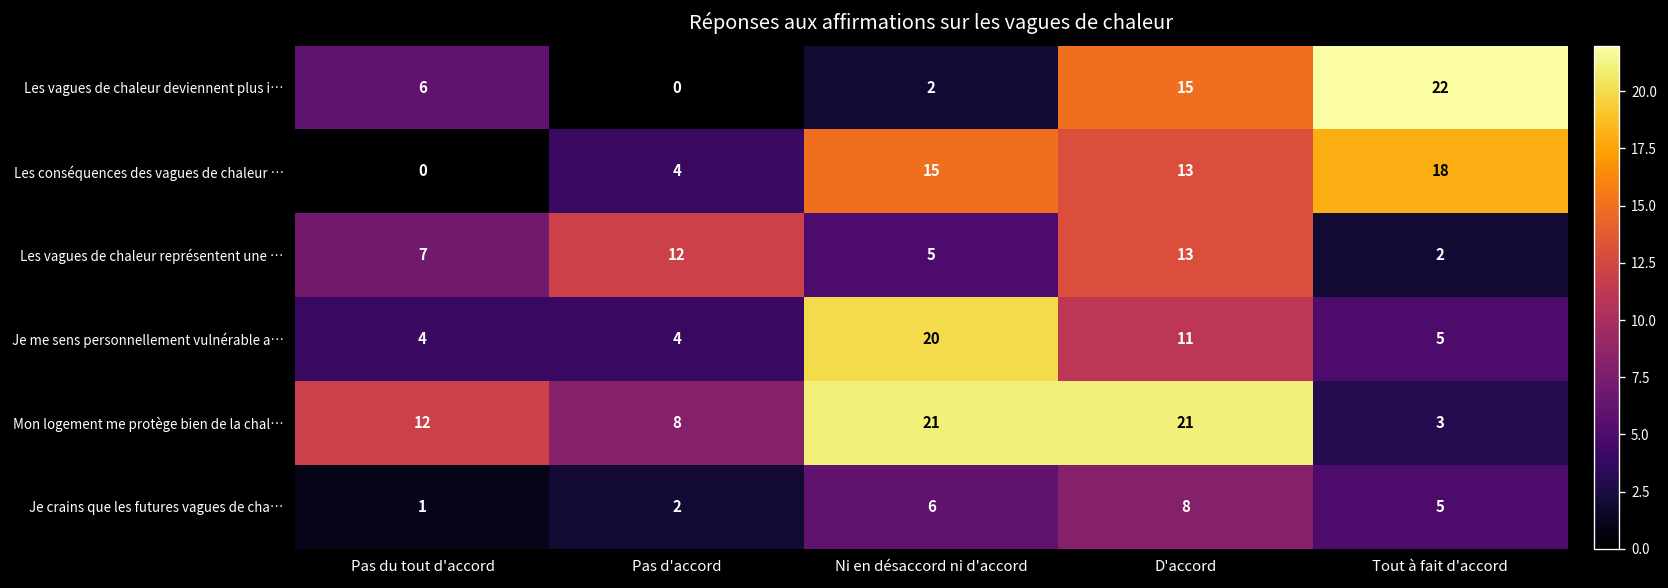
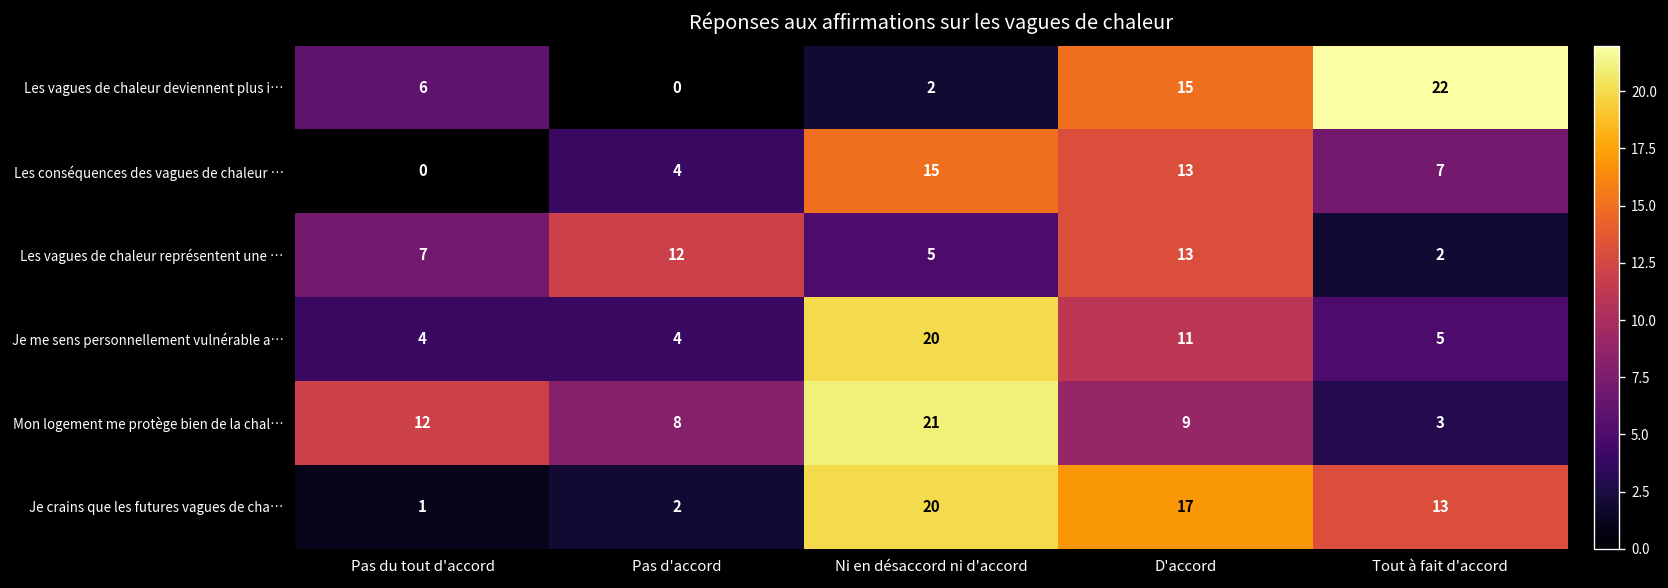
Les conséquences des vagues de chaleur …, Tout à fait d'accord: 18 -> 7
Mon logement me protège bien de la chal…, D'accord: 21 -> 9
Je crains que les futures vagues de cha…, Ni en désaccord ni d'accord: 6 -> 20
Je crains que les futures vagues de cha…, D'accord: 8 -> 17
Je crains que les futures vagues de cha…, Tout à fait d'accord: 5 -> 13
